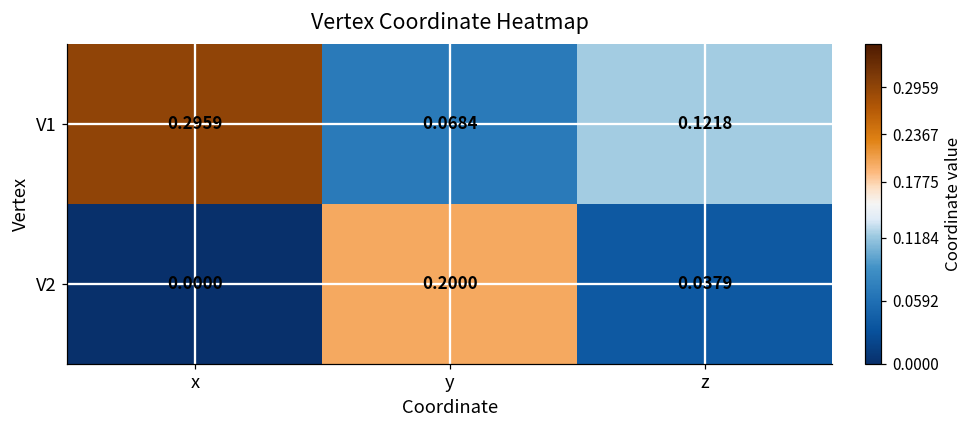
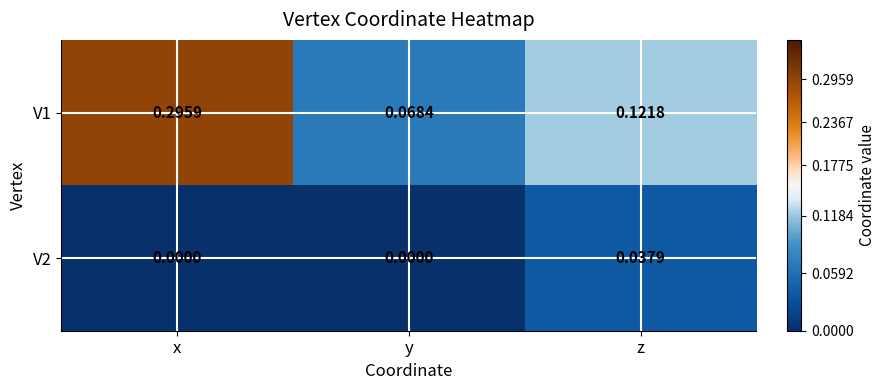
V2, y: 0.2000 -> 0.0000
